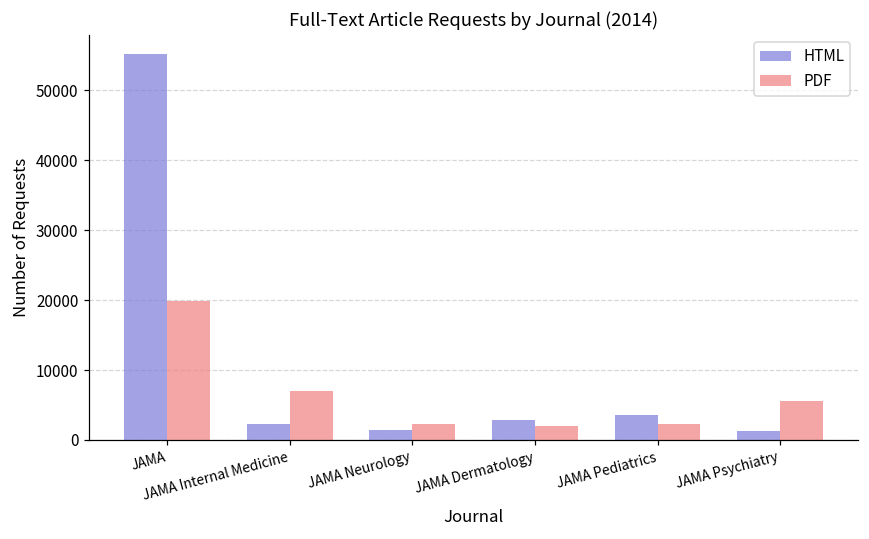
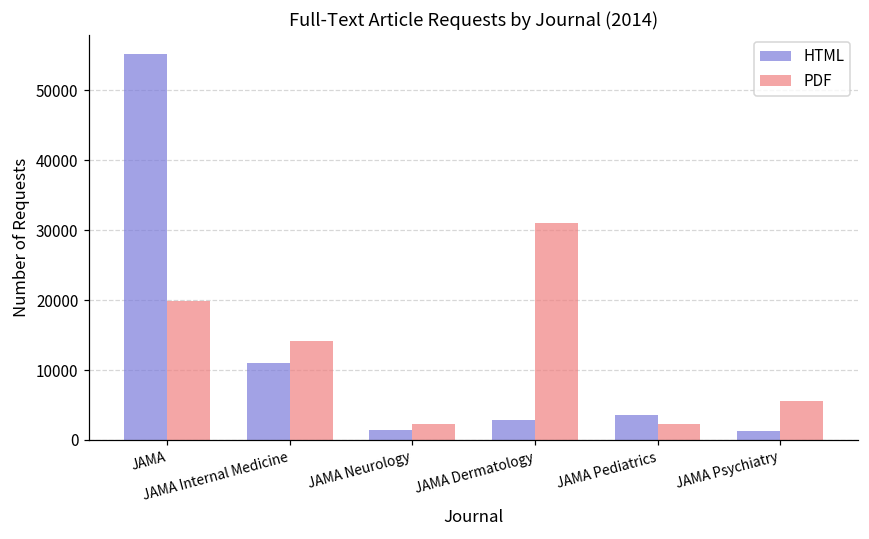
HTML, JAMA Internal Medicine: 2000 -> 11000
PDF, JAMA Internal Medicine: 7000 -> 14000
PDF, JAMA Dermatology: 2000 -> 31000
